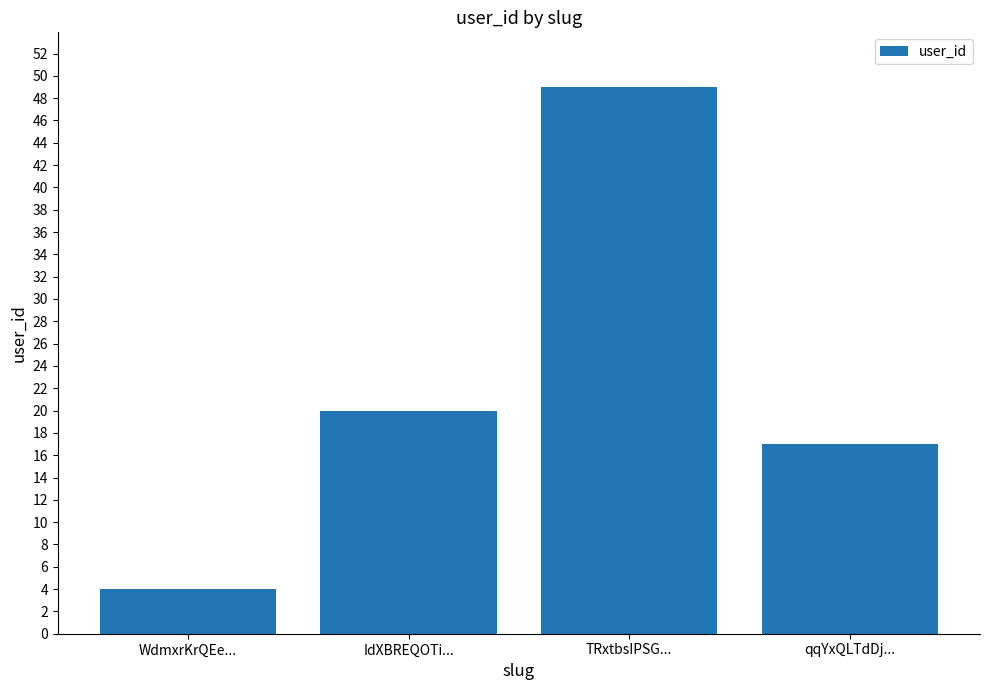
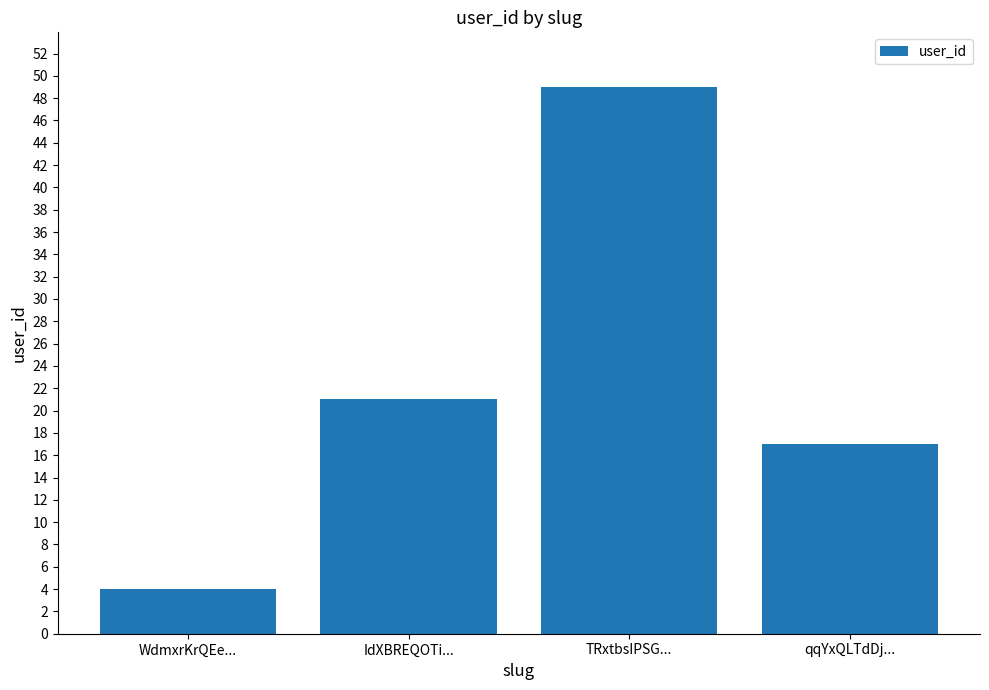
IdXBREQOTi...: 20 -> 21
